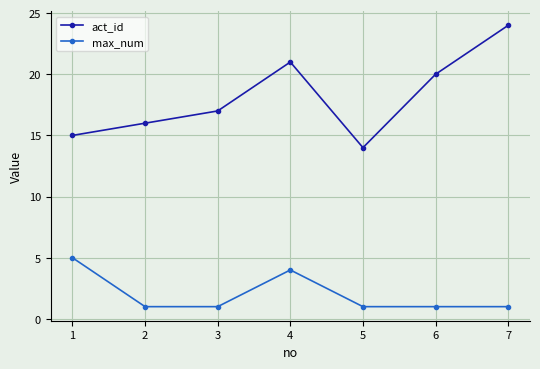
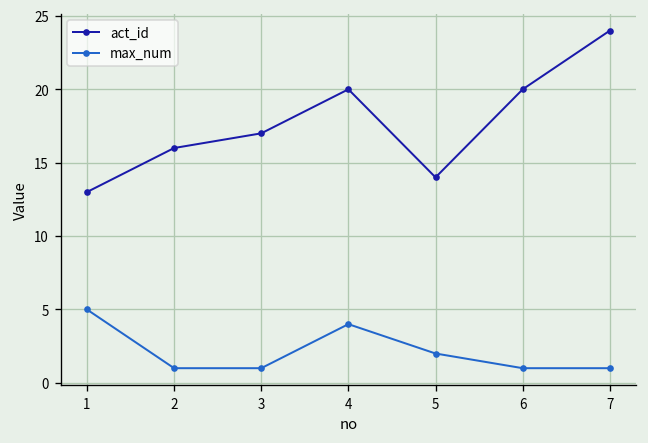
act_id, 1: 15 -> 13
act_id, 4: 21 -> 20
max_num, 5: 1 -> 2
